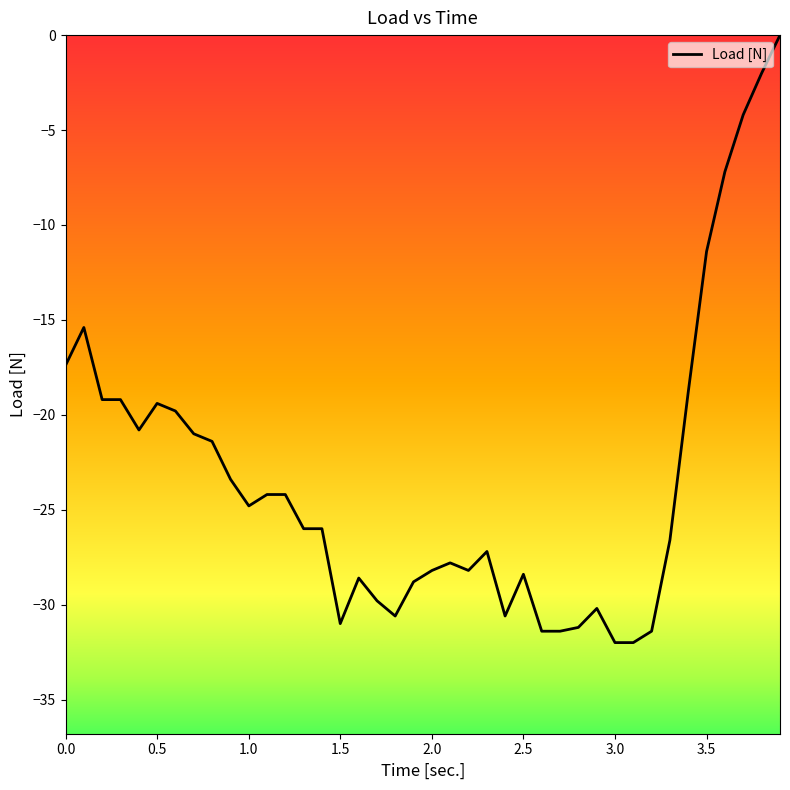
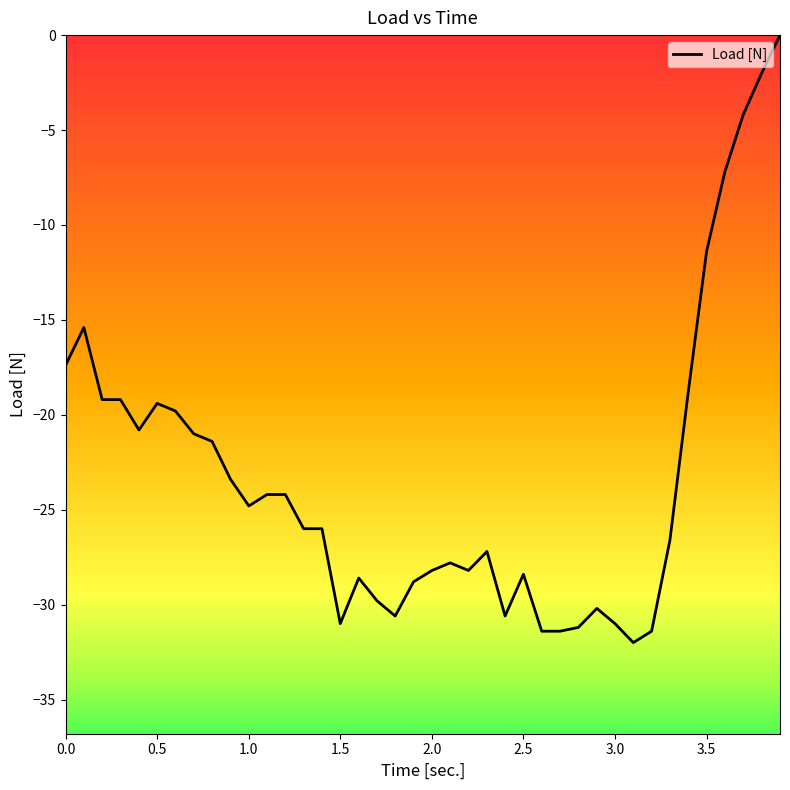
3.0: -32 -> -31
